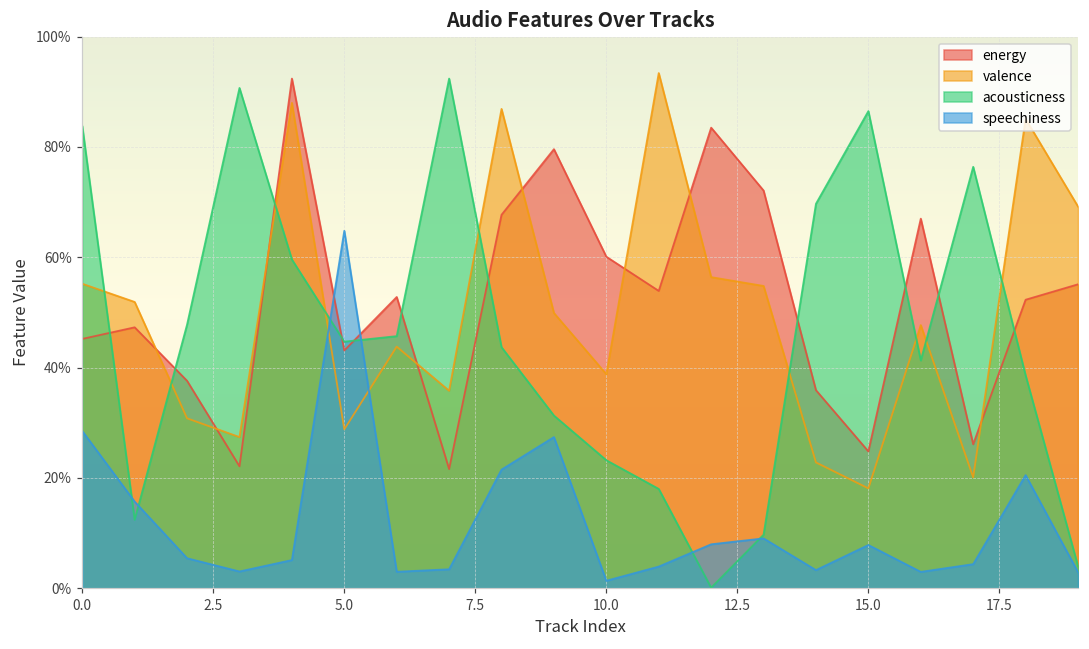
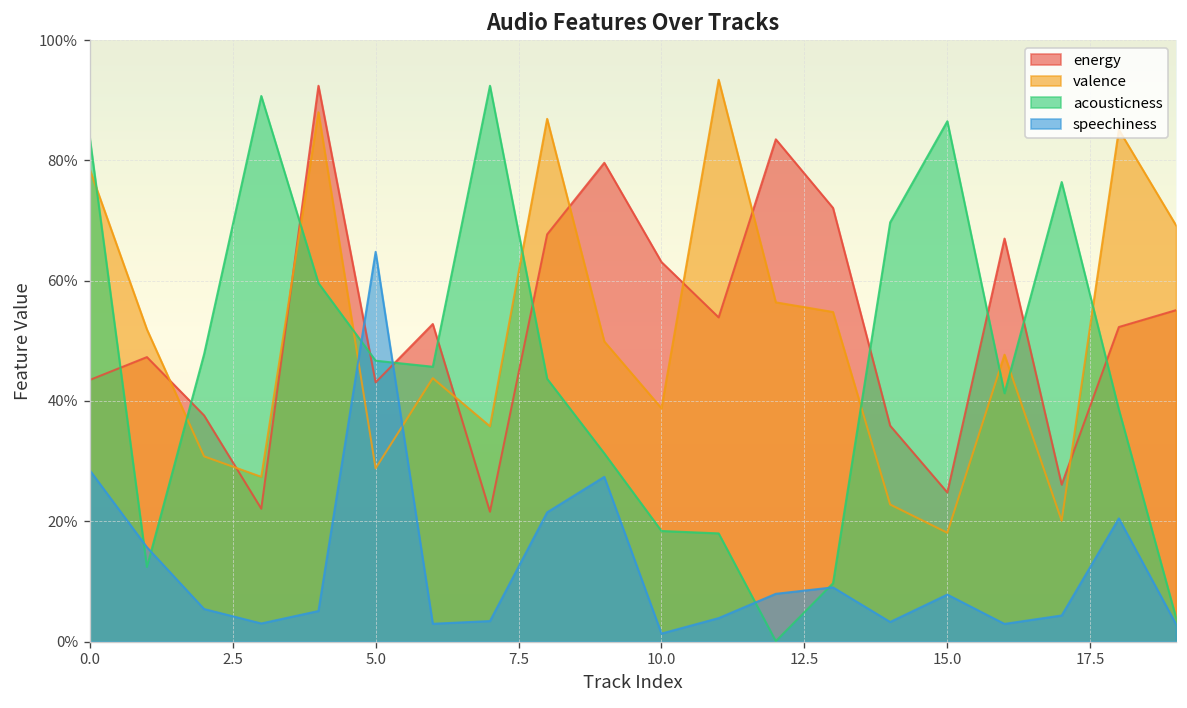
energy, 0.0: 45% -> 44%
valence, 0.0: 55% -> 79%
acousticness, 5.0: 45% -> 47%
energy, 10.0: 60% -> 63%
acousticness, 10.0: 23% -> 18%
